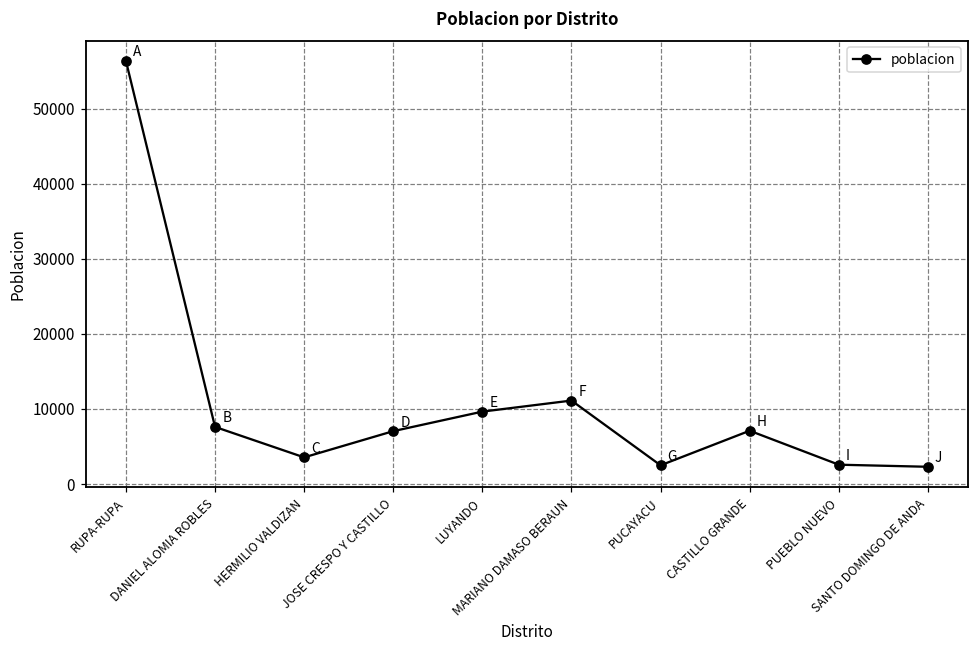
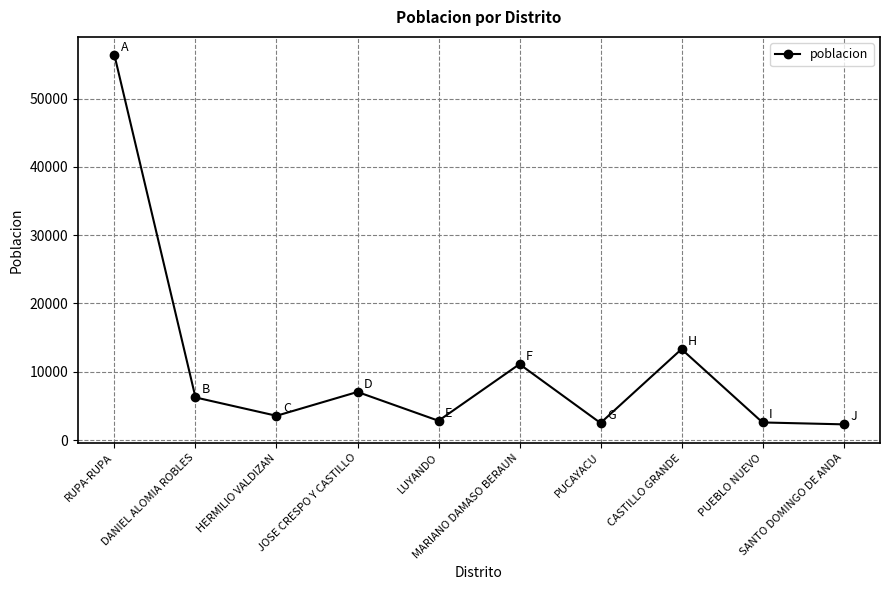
DANIEL ALOMIA ROBLES: 8000 -> 6000
LUYANDO: 10000 -> 3000
CASTILLO GRANDE: 7000 -> 13000
